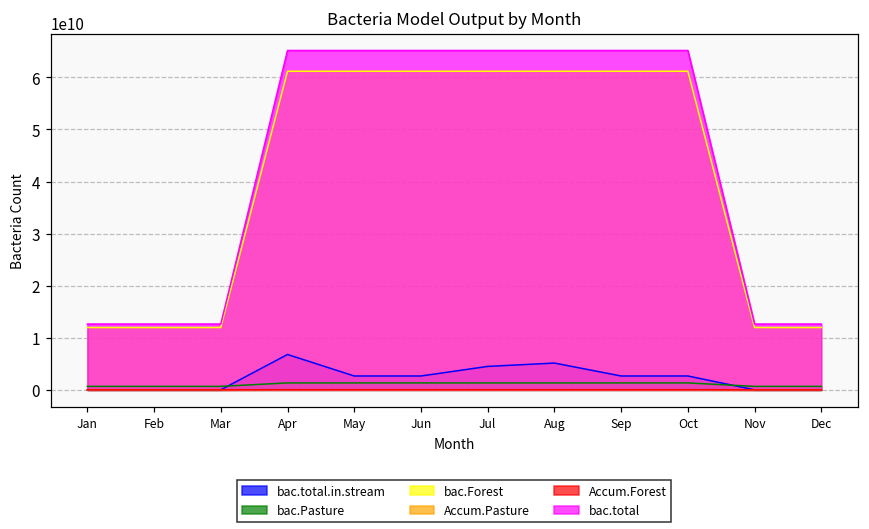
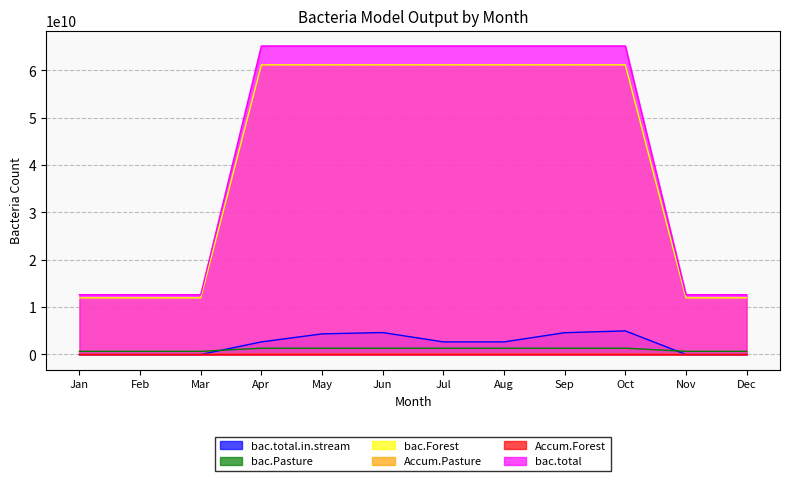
bac.total.in.stream, Apr: 7000000000 -> 3000000000
bac.total.in.stream, May: 3000000000 -> 4000000000
bac.total.in.stream, Jun: 3000000000 -> 5000000000
bac.total.in.stream, Jul: 4000000000 -> 3000000000
bac.total.in.stream, Aug: 5000000000 -> 3000000000
bac.total.in.stream, Sep: 3000000000 -> 5000000000
bac.total.in.stream, Oct: 3000000000 -> 5000000000
